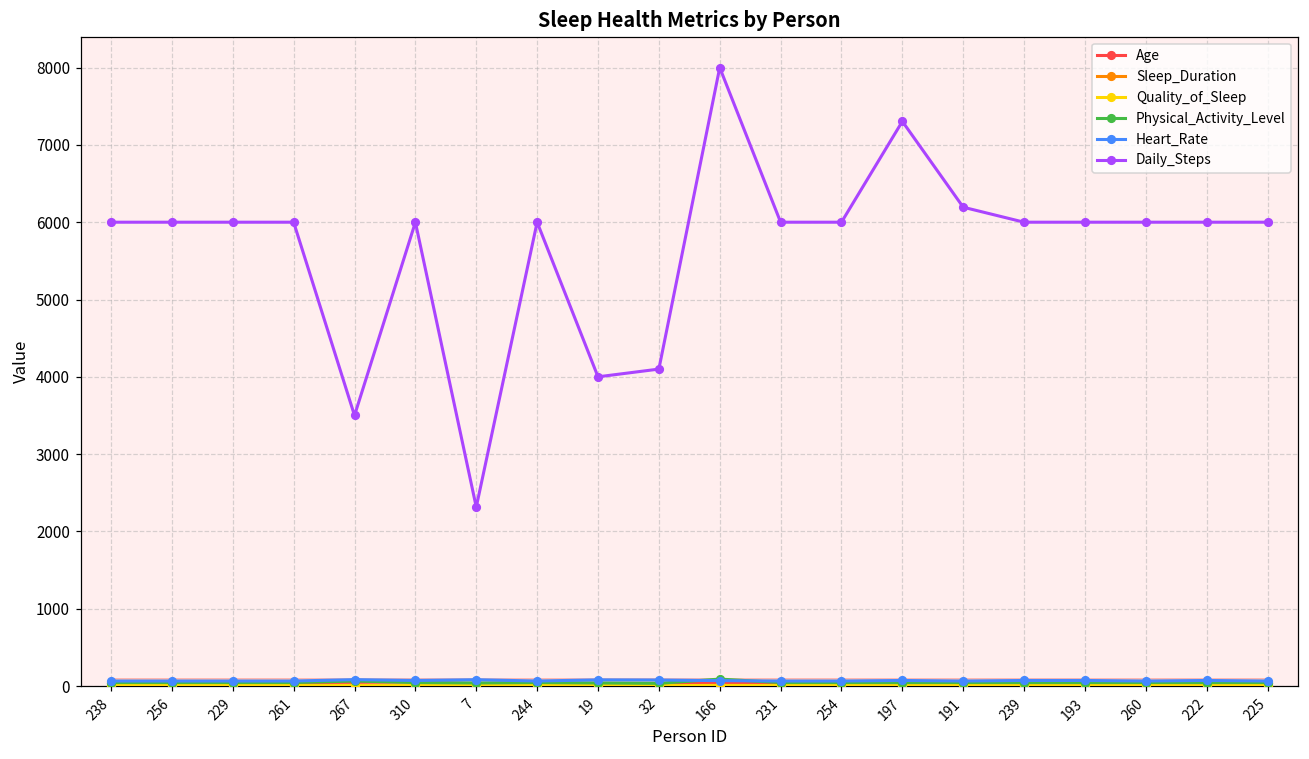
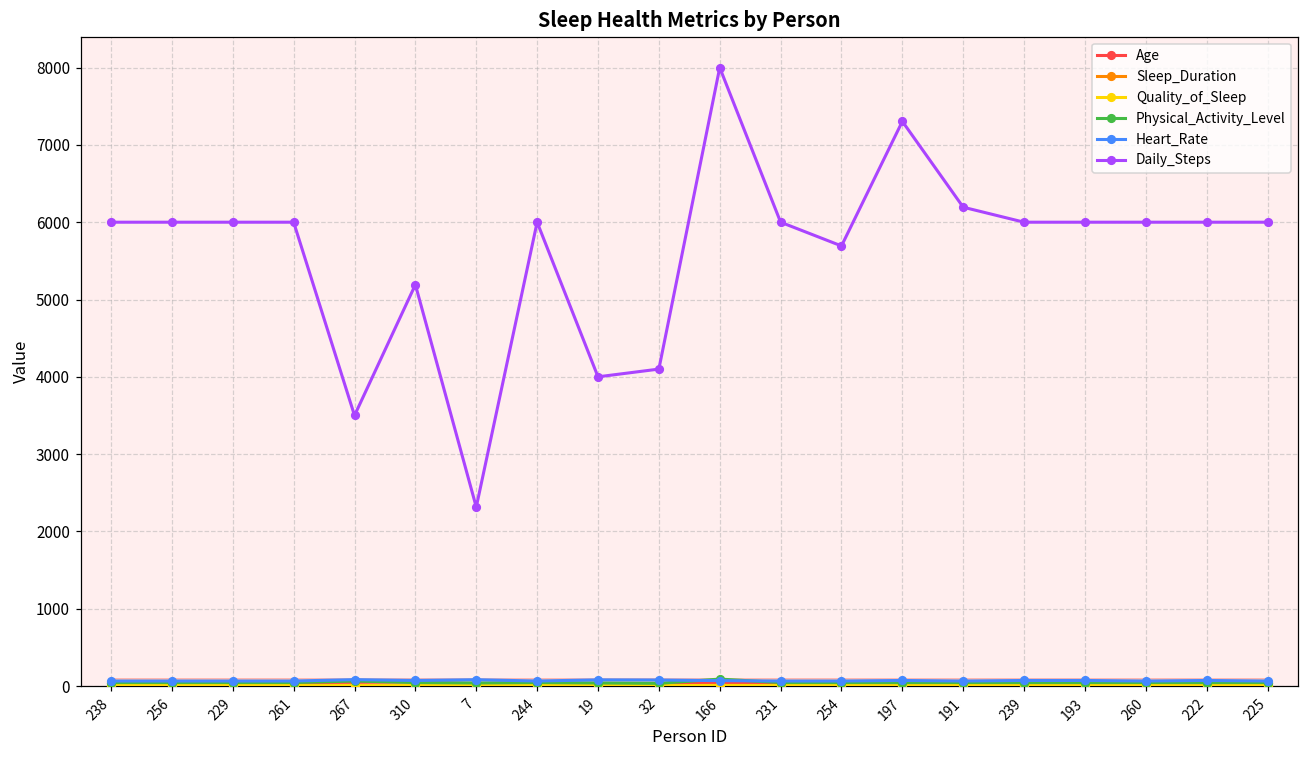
Daily_Steps, 310: 6000 -> 5200
Daily_Steps, 254: 6000 -> 5700
